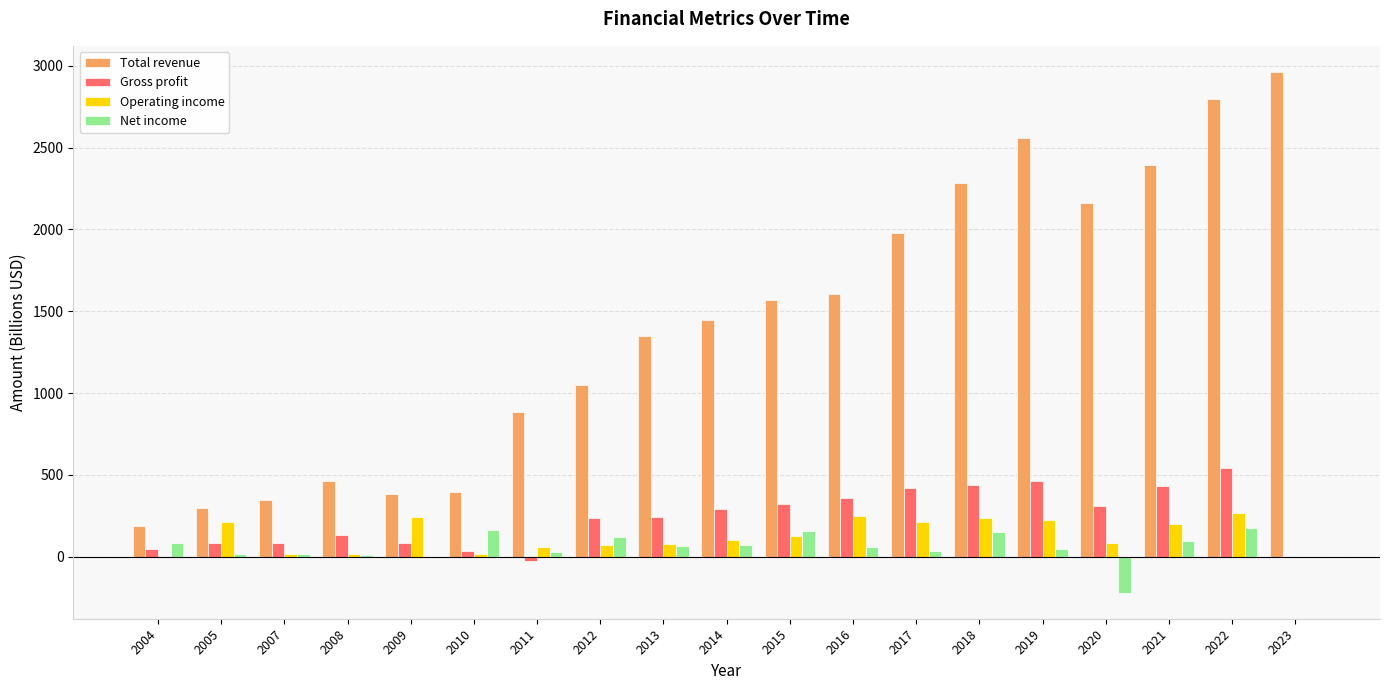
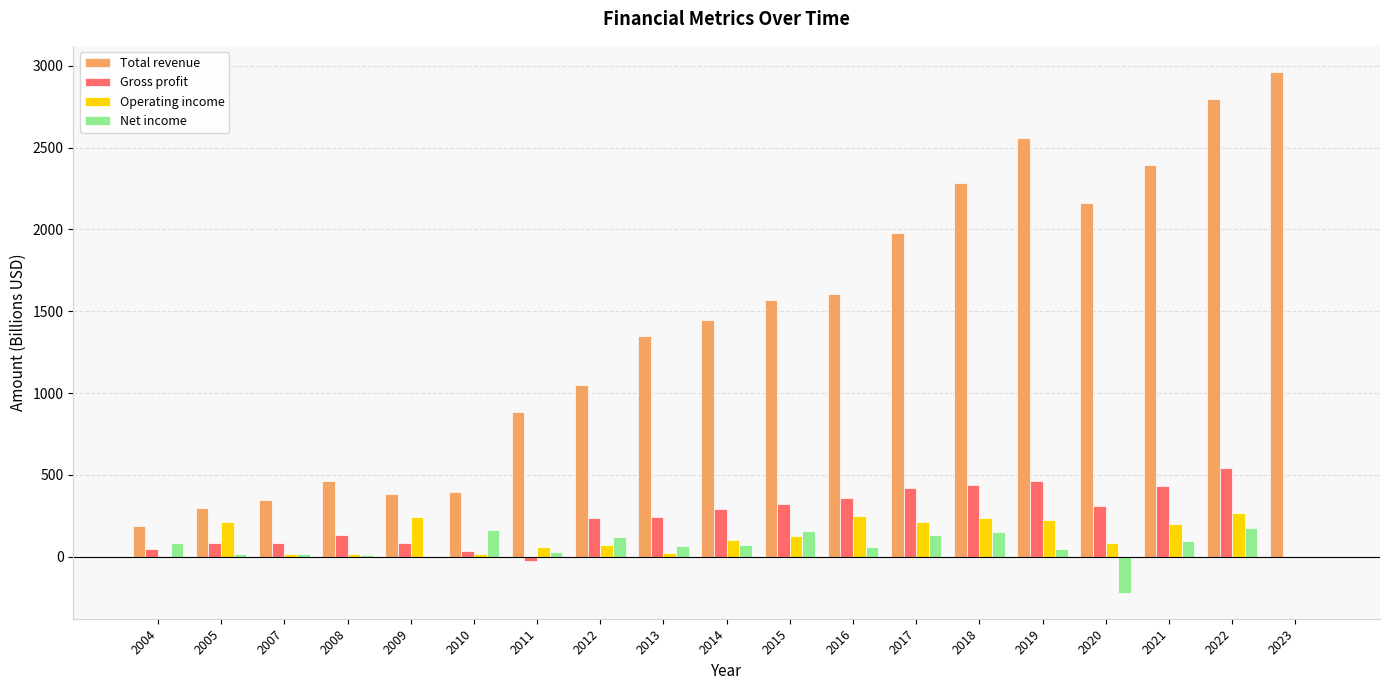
Operating income, 2013: 80 -> 20
Net income, 2017: 40 -> 130
